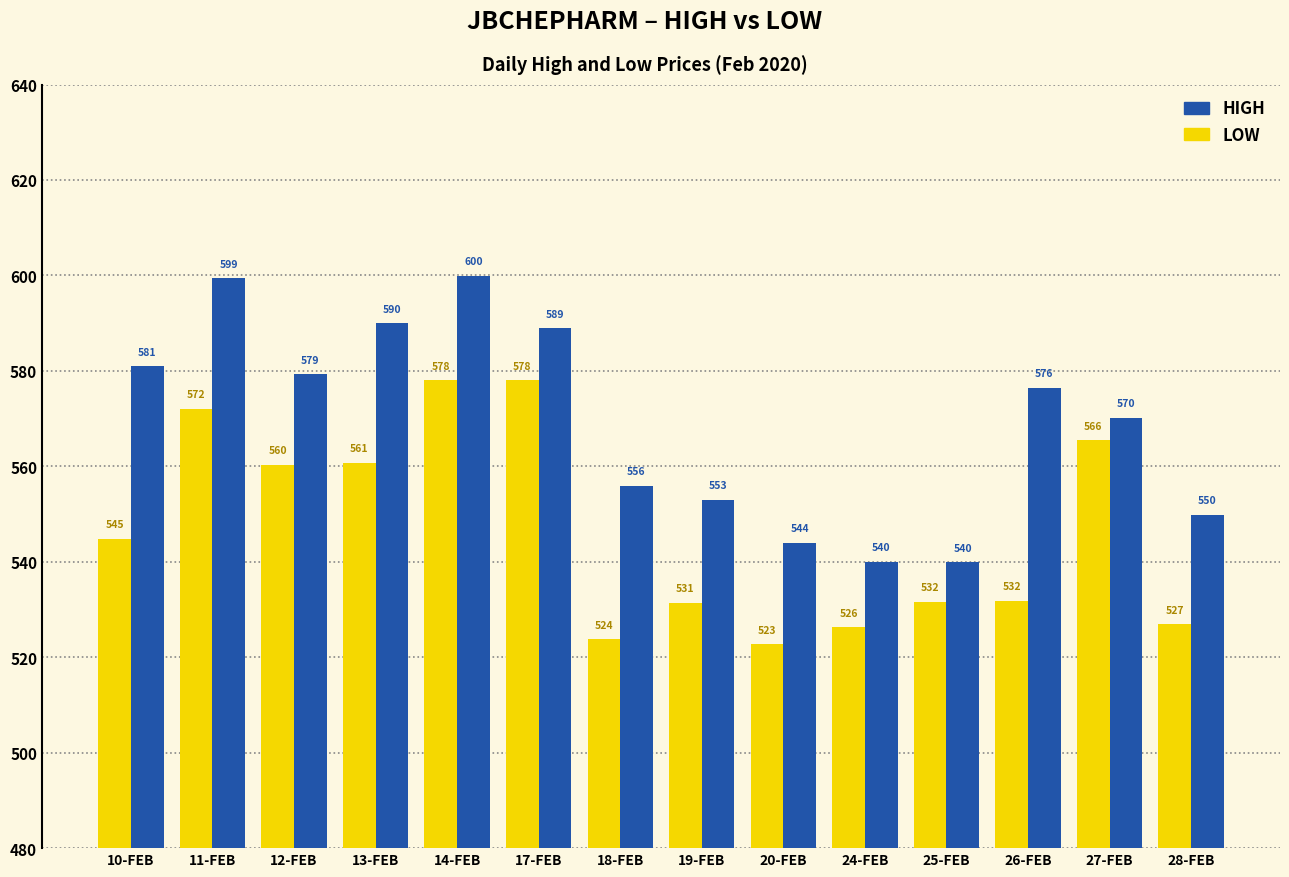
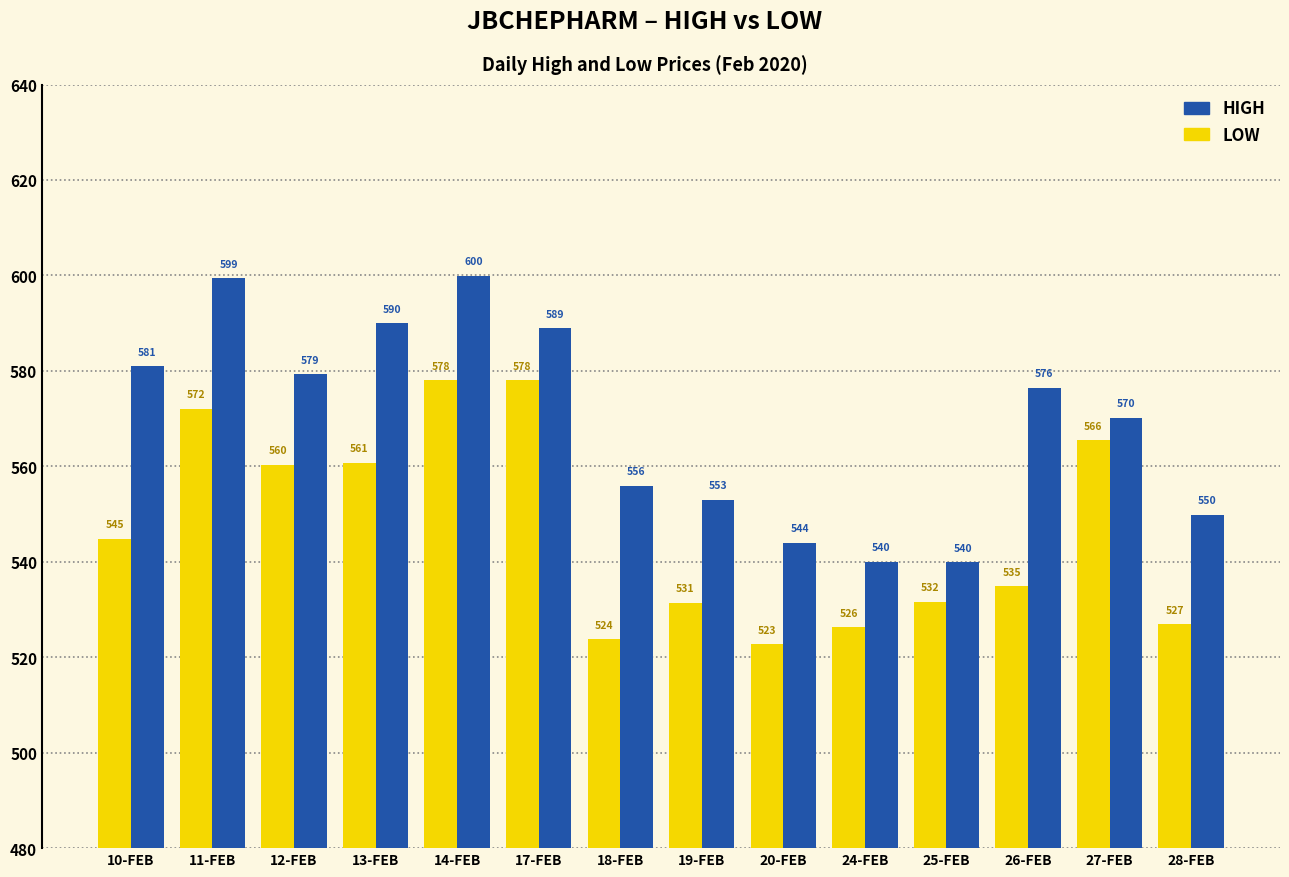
LOW, 26-FEB: 532 -> 535
